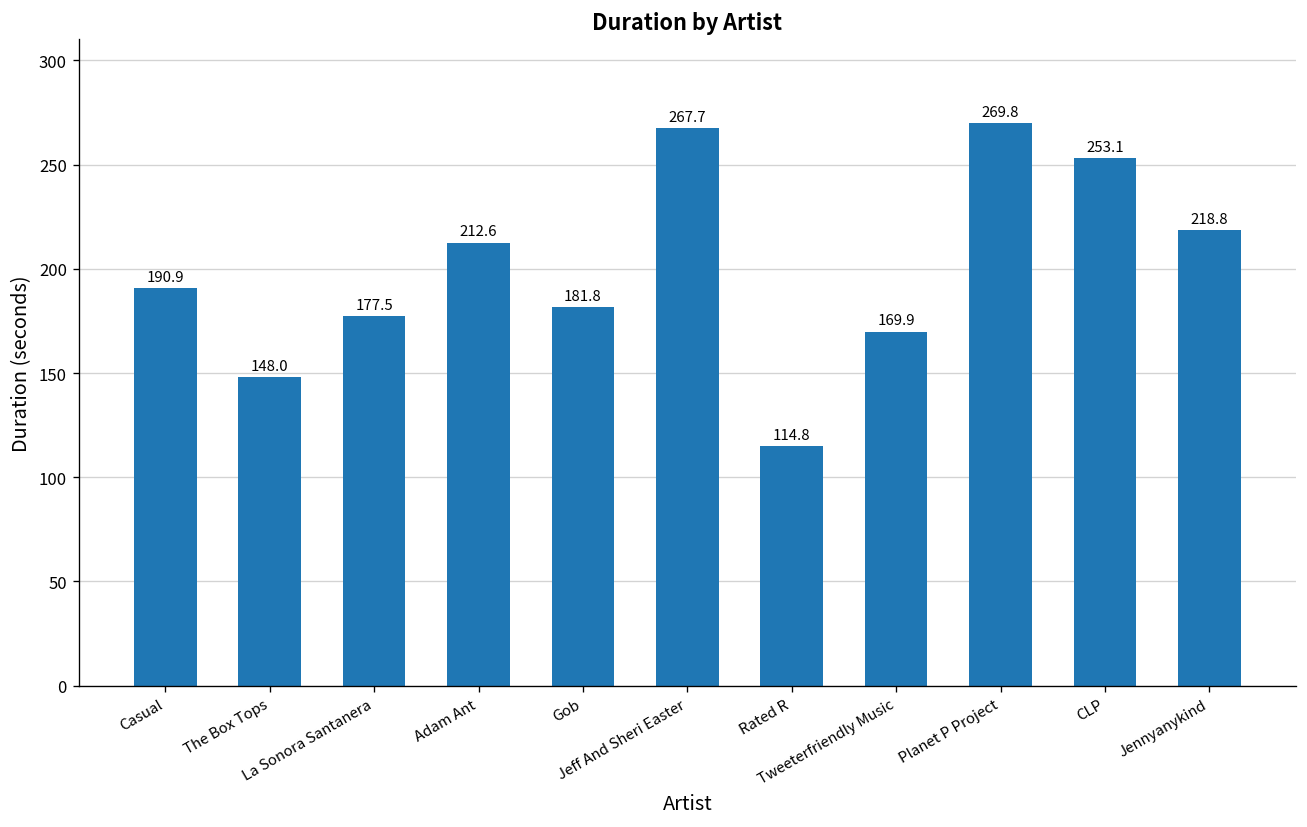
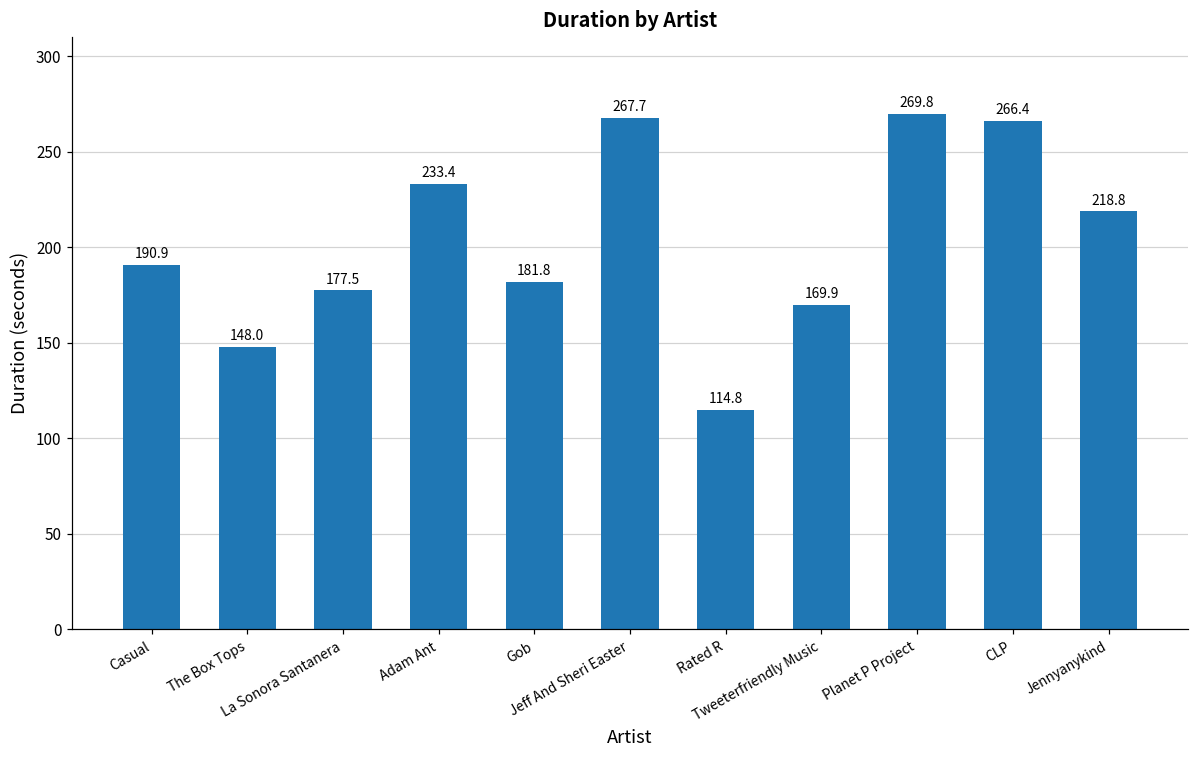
Adam Ant: 212.6 -> 233.4
CLP: 253.1 -> 266.4
